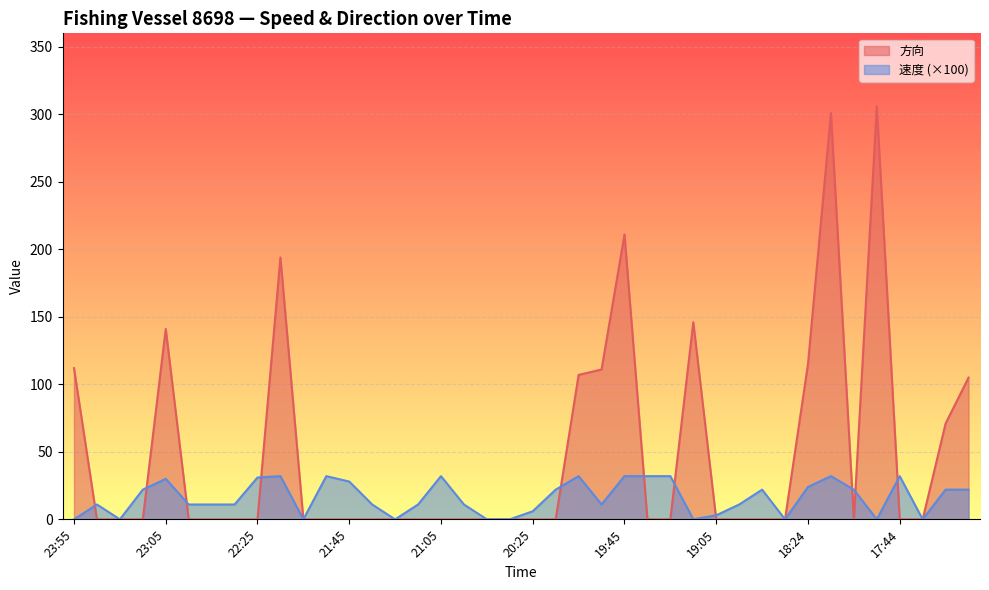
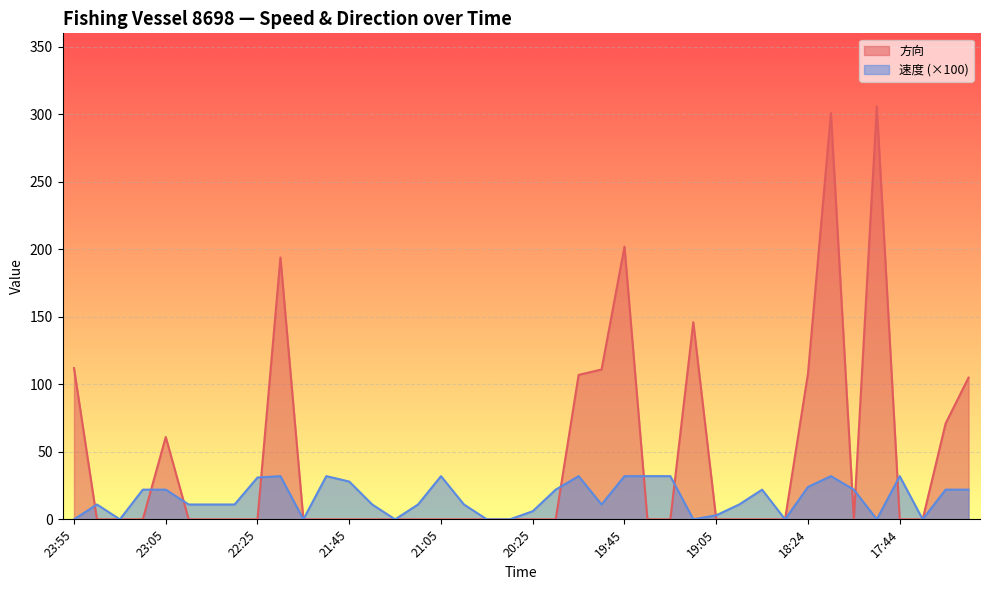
方向, 23:05: 141 -> 61
速度 (×100), 23:05: 30 -> 22
方向, 19:45: 211 -> 202
方向, 18:24: 115 -> 108
